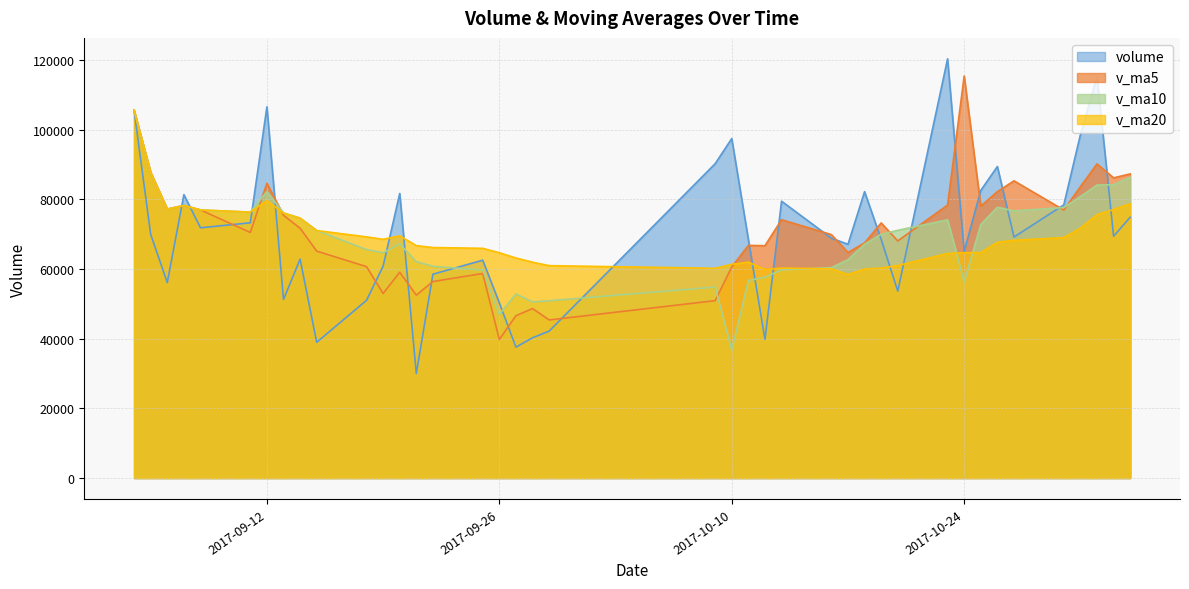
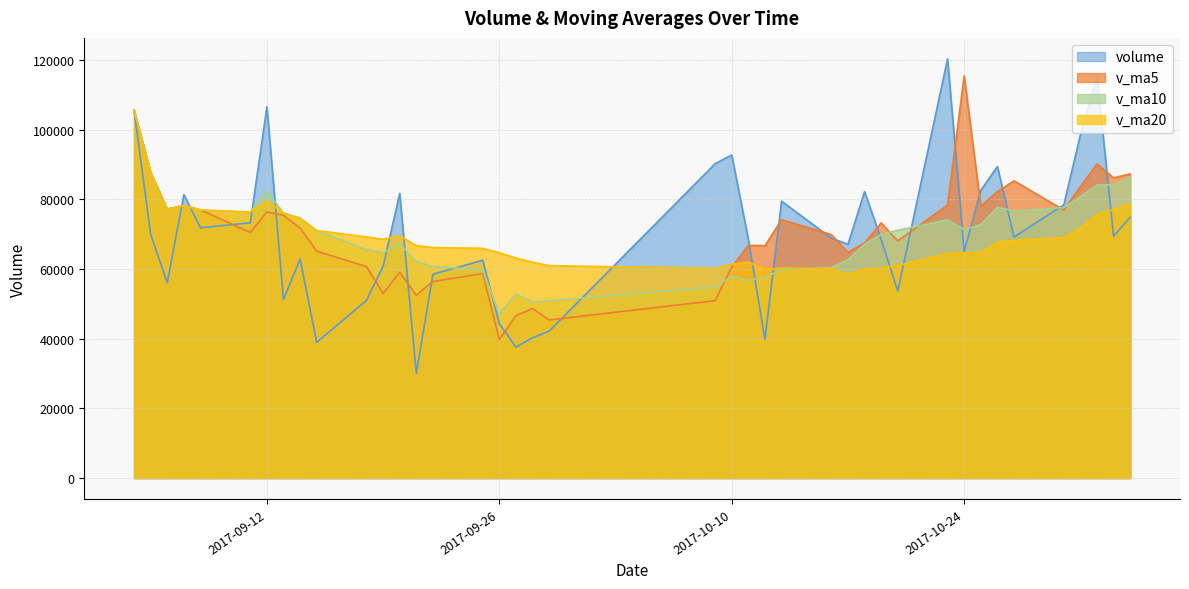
v_ma5, 2017-09-12: 85000 -> 76000
volume, 2017-09-26: 50000 -> 44000
volume, 2017-10-10: 97000 -> 93000
v_ma10, 2017-10-10: 37000 -> 58000
v_ma10, 2017-10-24: 56000 -> 71000
